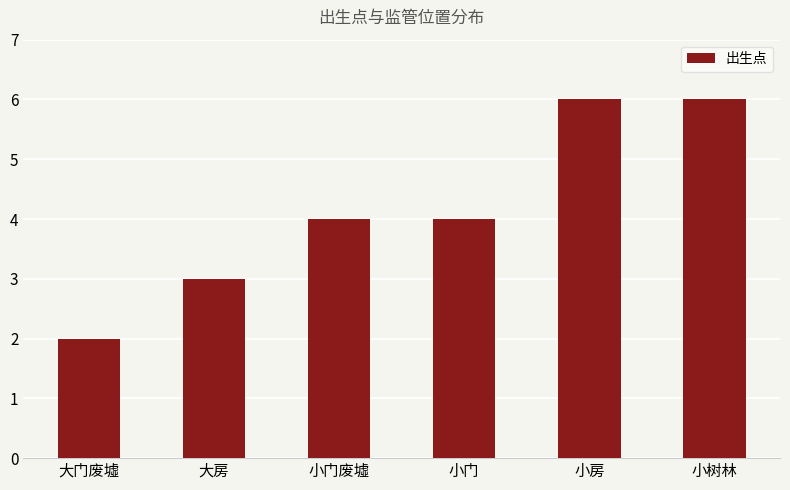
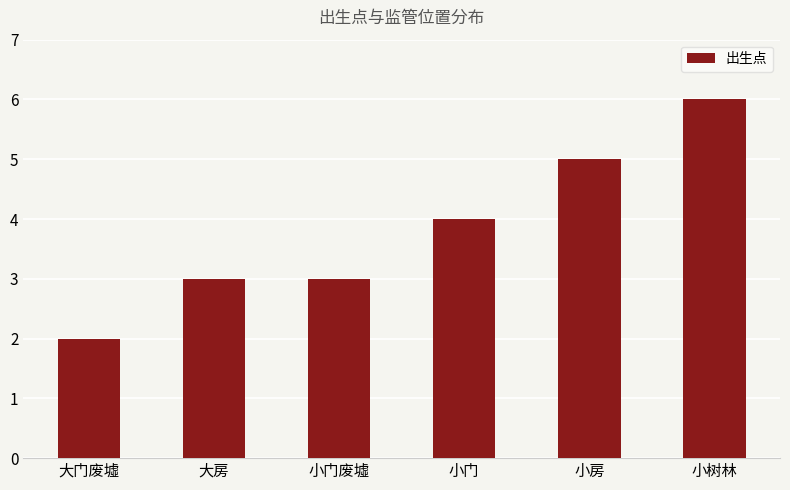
小门废墟: 4 -> 3
小房: 6 -> 5
